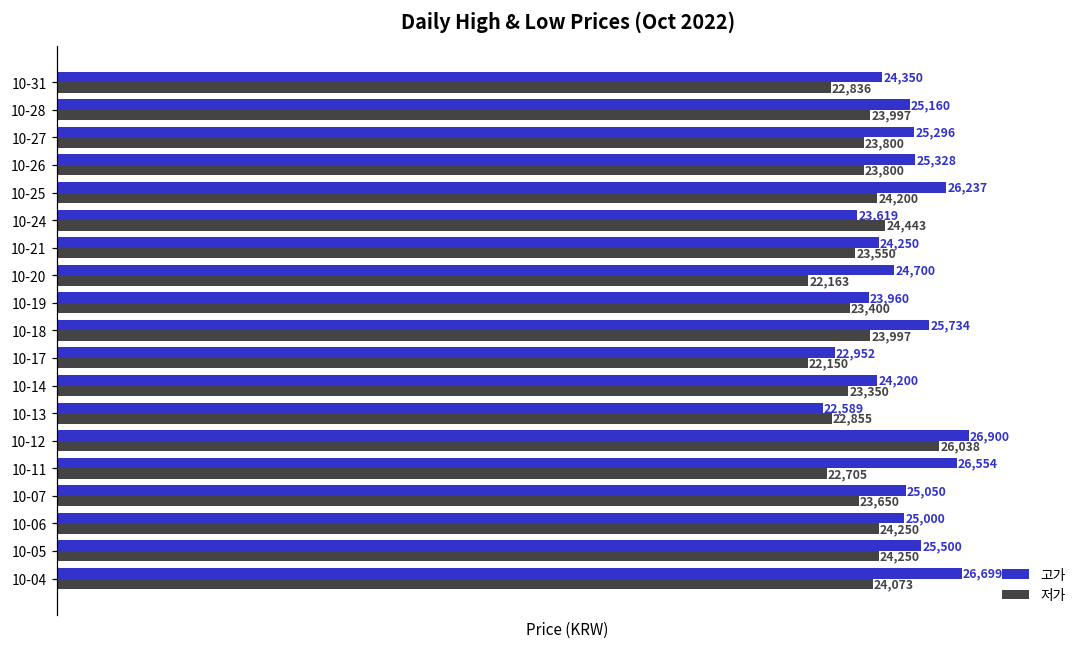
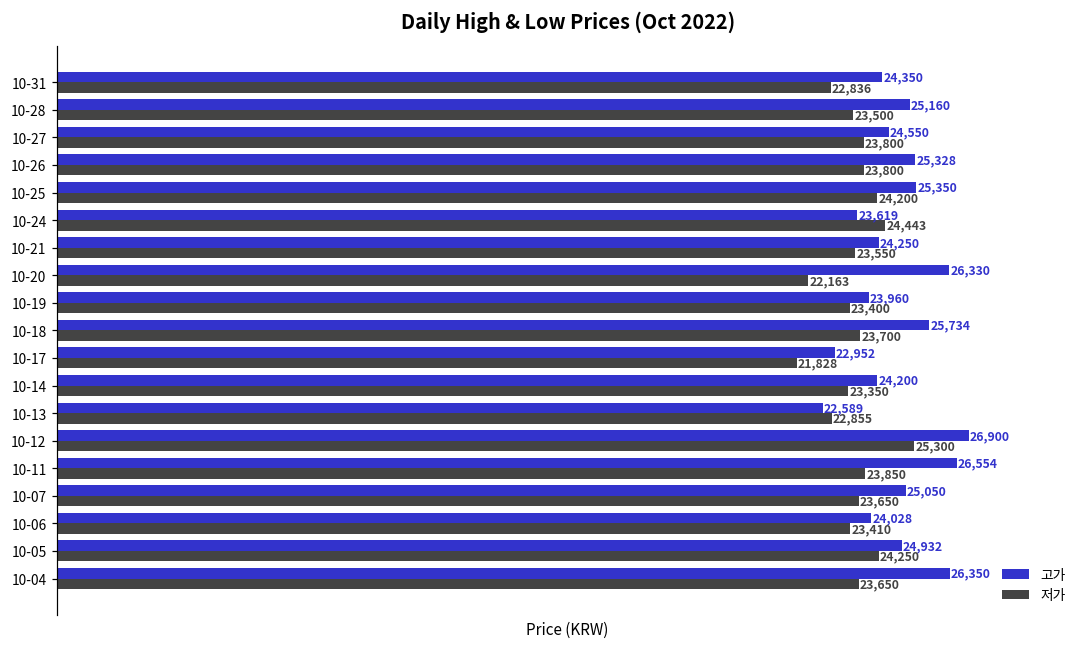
저가, 10-28: 23,997 -> 23,500
고가, 10-27: 25,296 -> 24,550
고가, 10-25: 26,237 -> 25,350
고가, 10-20: 24,700 -> 26,330
저가, 10-18: 23,997 -> 23,700
저가, 10-17: 22,150 -> 21,828
저가, 10-12: 26,038 -> 25,300
저가, 10-11: 22,705 -> 23,850
고가, 10-06: 25,000 -> 24,028
저가, 10-06: 24,250 -> 23,410
고가, 10-05: 25,500 -> 24,932
고가, 10-04: 26,699 -> 26,350
저가, 10-04: 24,073 -> 23,650
